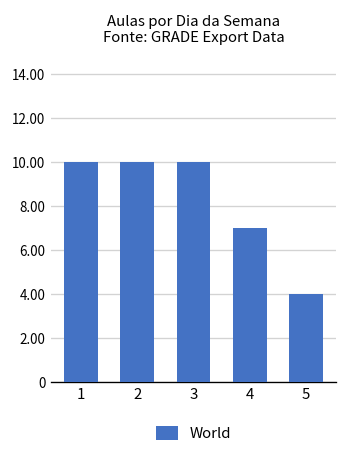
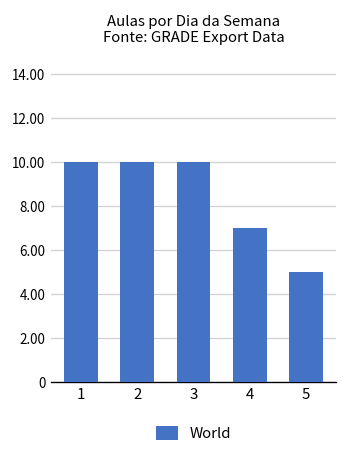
5: 4 -> 5
